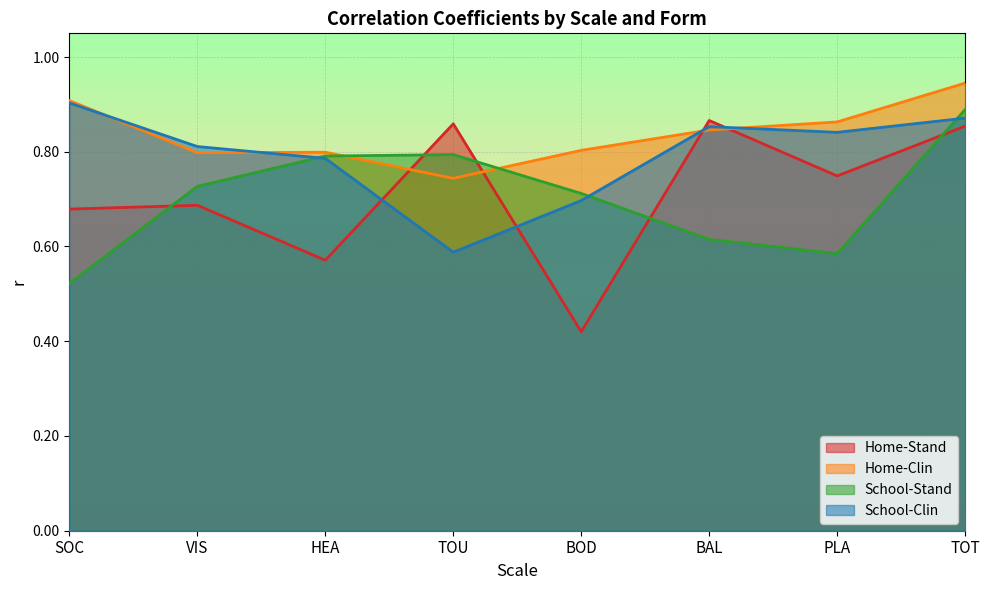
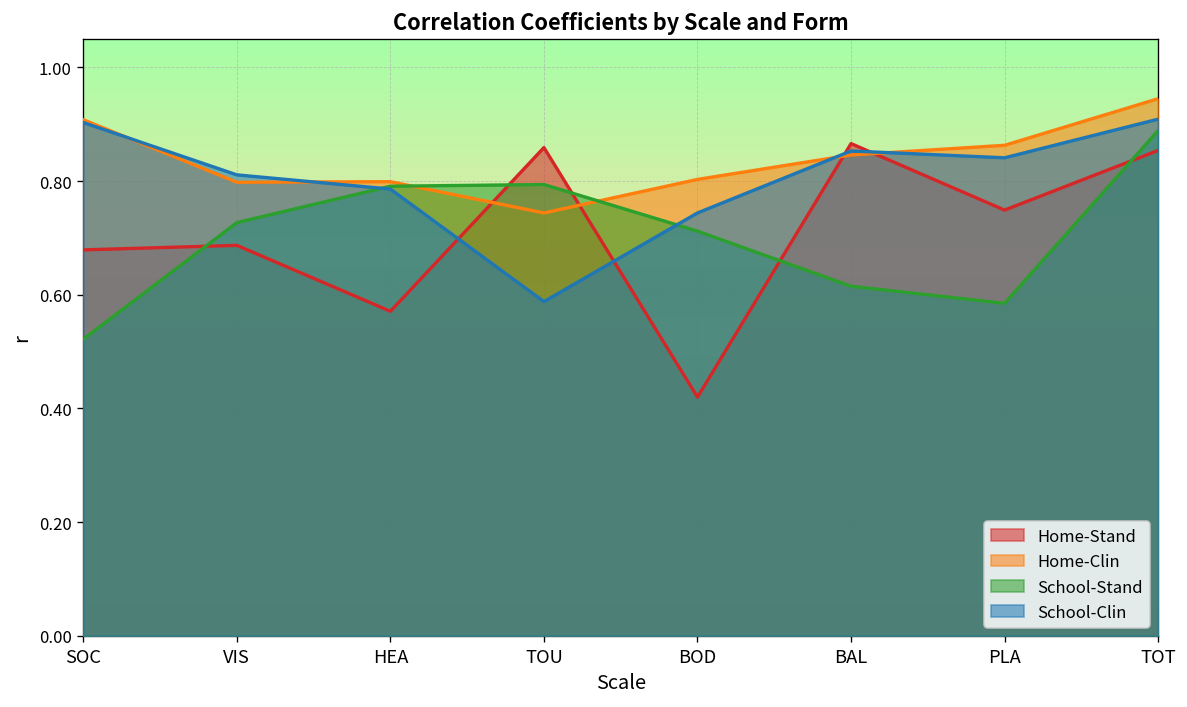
School-Clin, BOD: 0.70 -> 0.74
School-Clin, TOT: 0.87 -> 0.91
